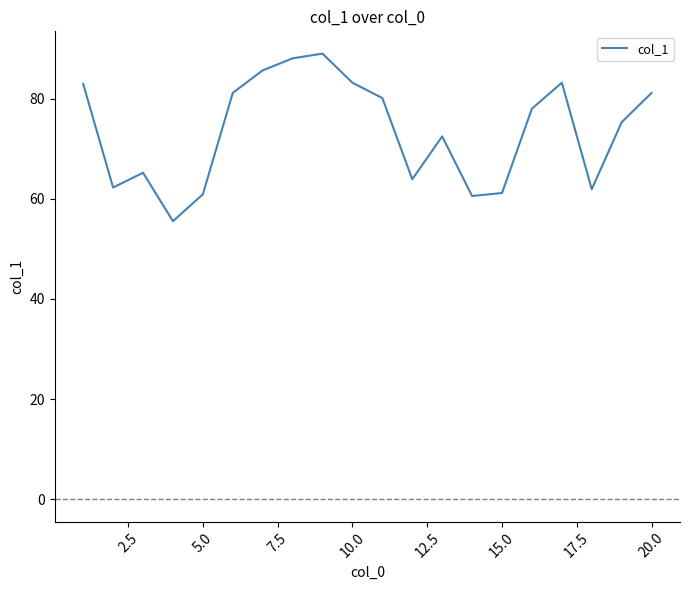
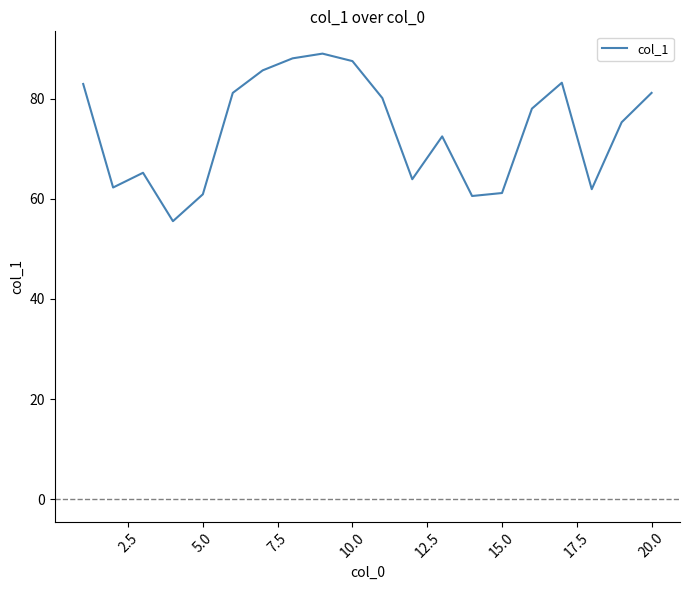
10.0: 83 -> 87
